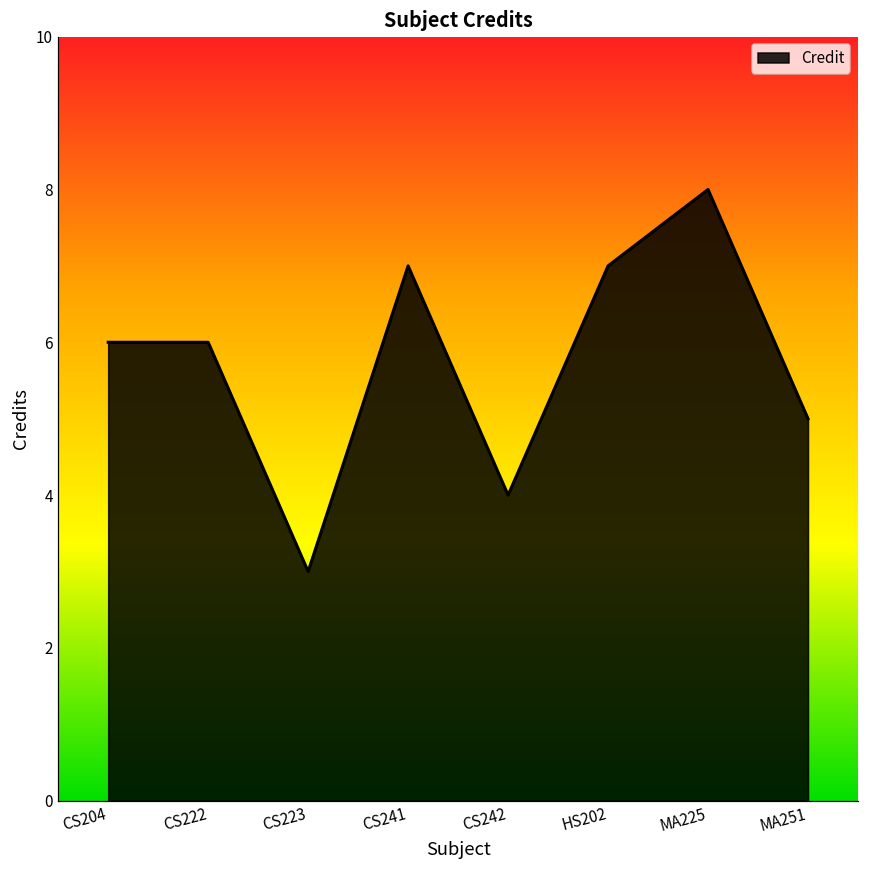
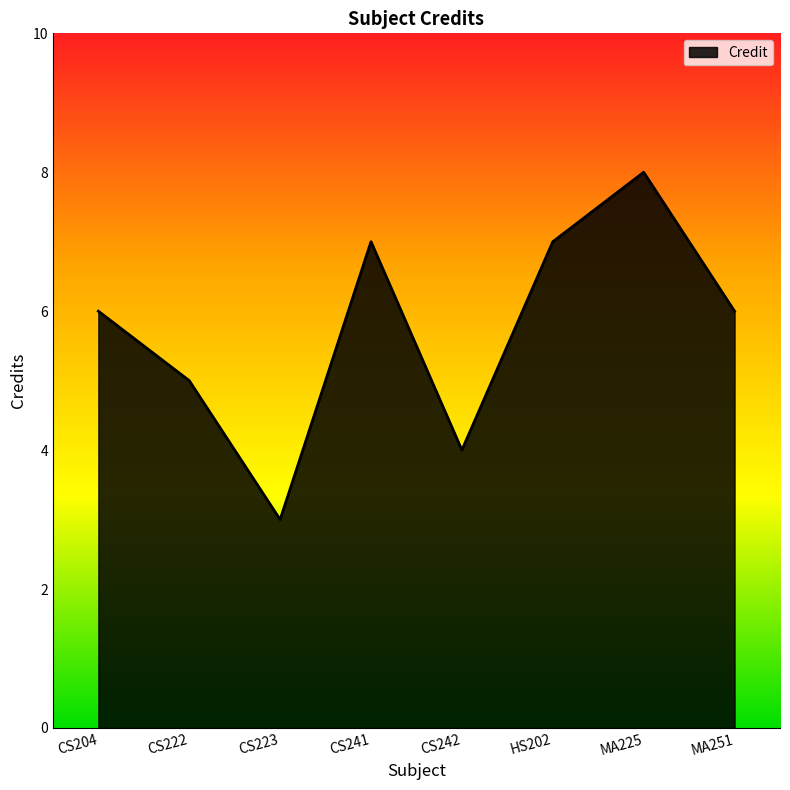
CS222: 6 -> 5
MA251: 5 -> 6
